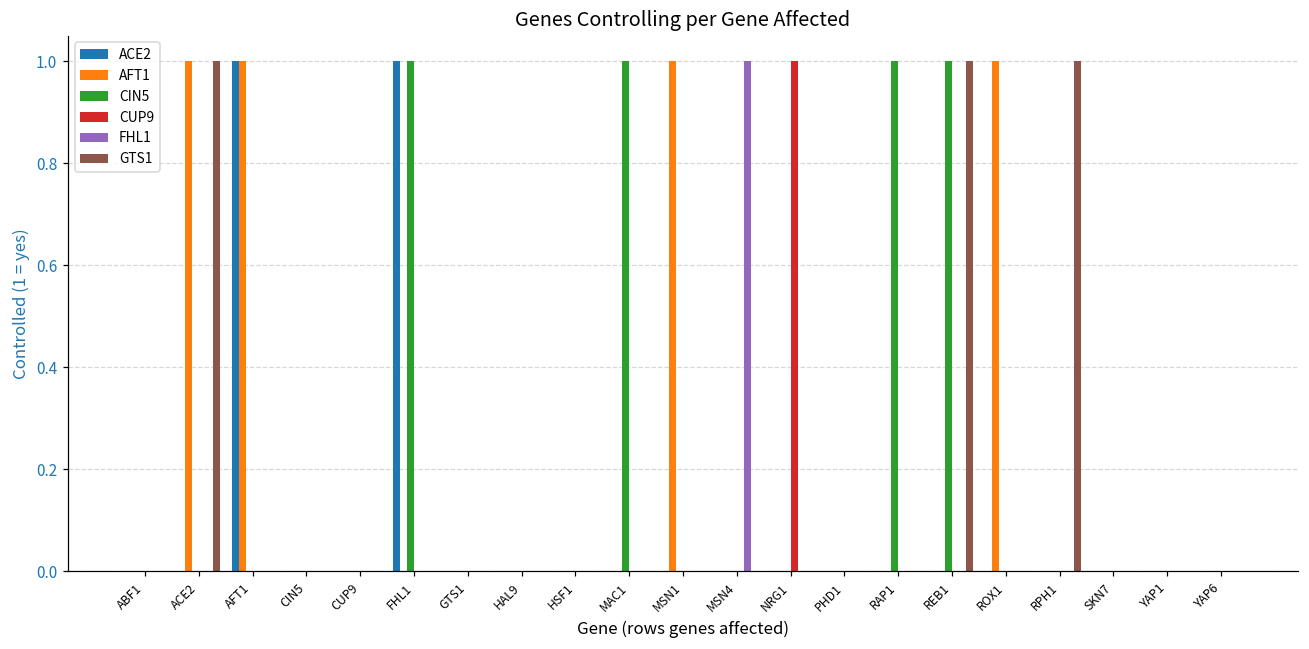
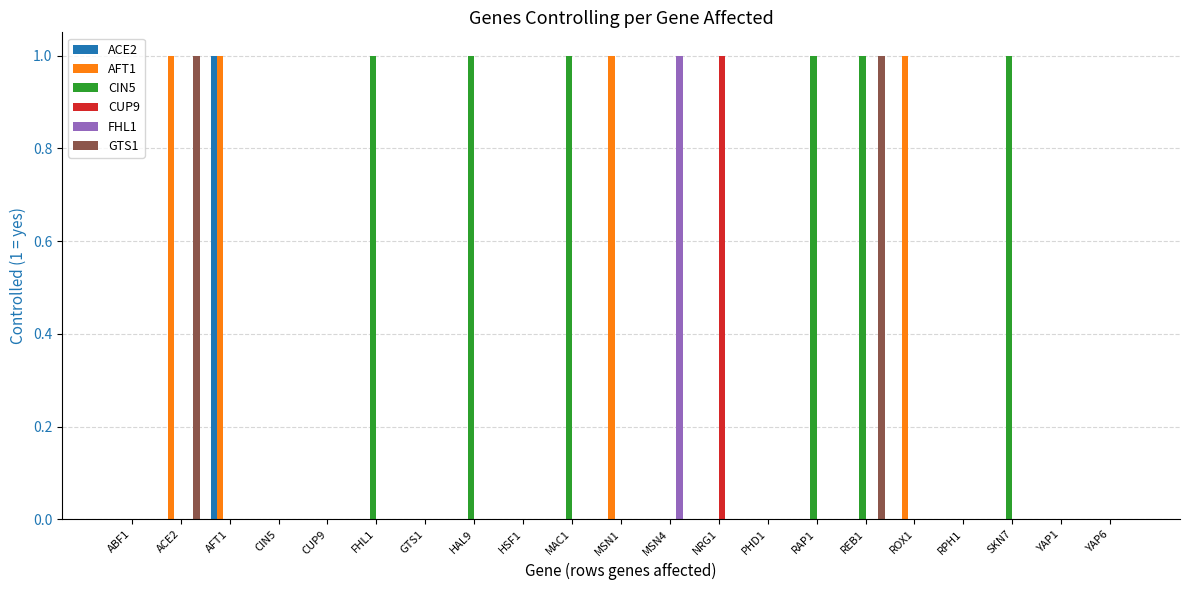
ACE2, FHL1: 1 -> 0
CIN5, HAL9: 0 -> 1
GTS1, RPH1: 1 -> 0
CIN5, SKN7: 0 -> 1
